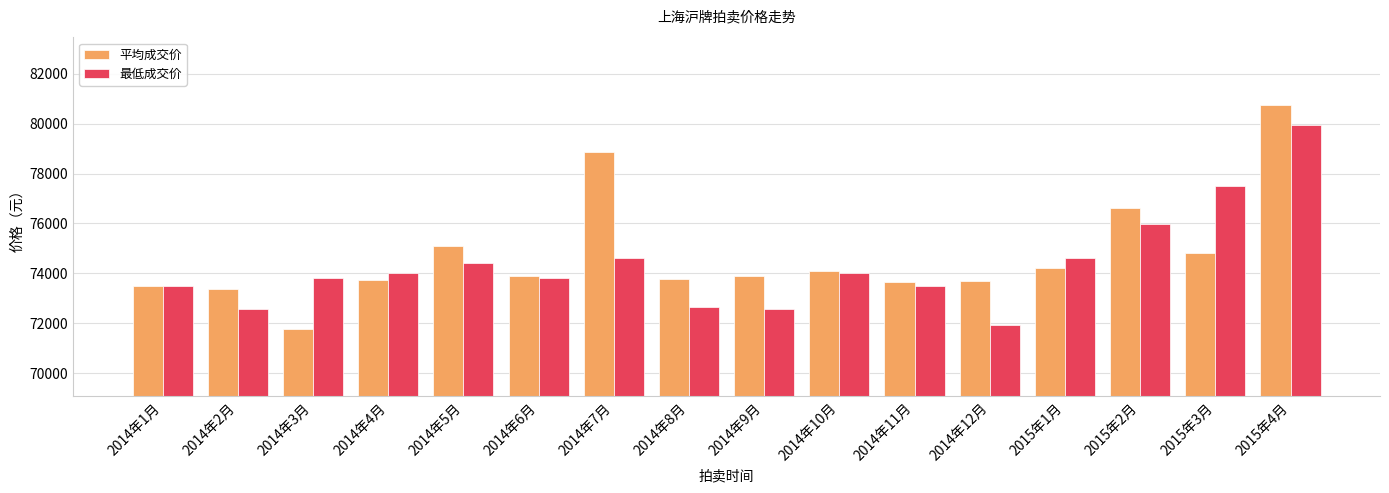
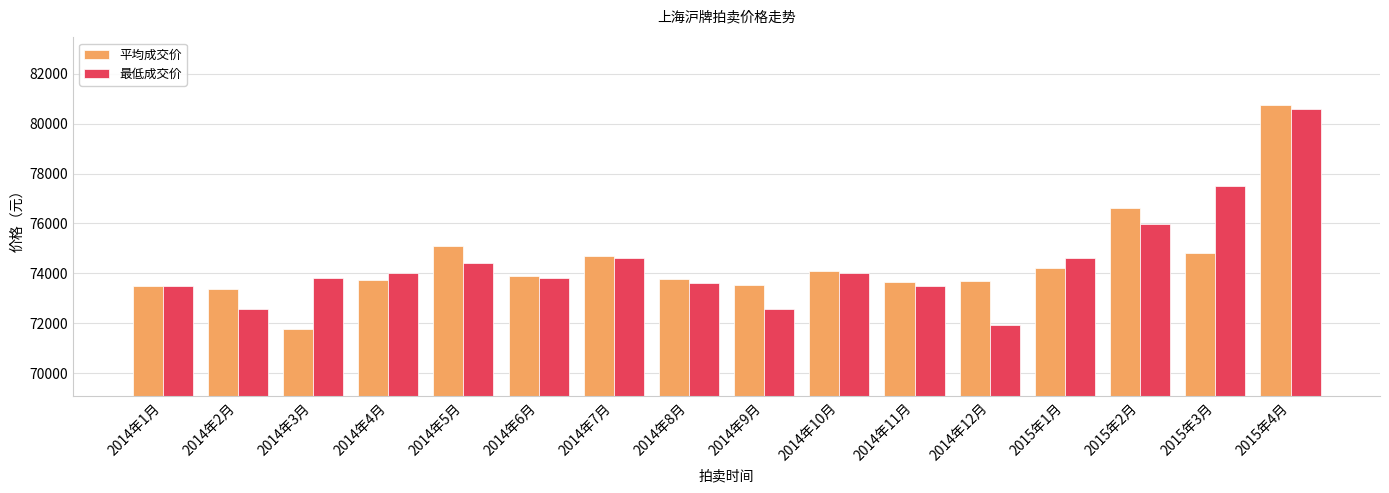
平均成交价, 2014年7月: 78900 -> 74700
最低成交价, 2014年8月: 72600 -> 73600
平均成交价, 2014年9月: 73900 -> 73500
最低成交价, 2015年4月: 80000 -> 80600
